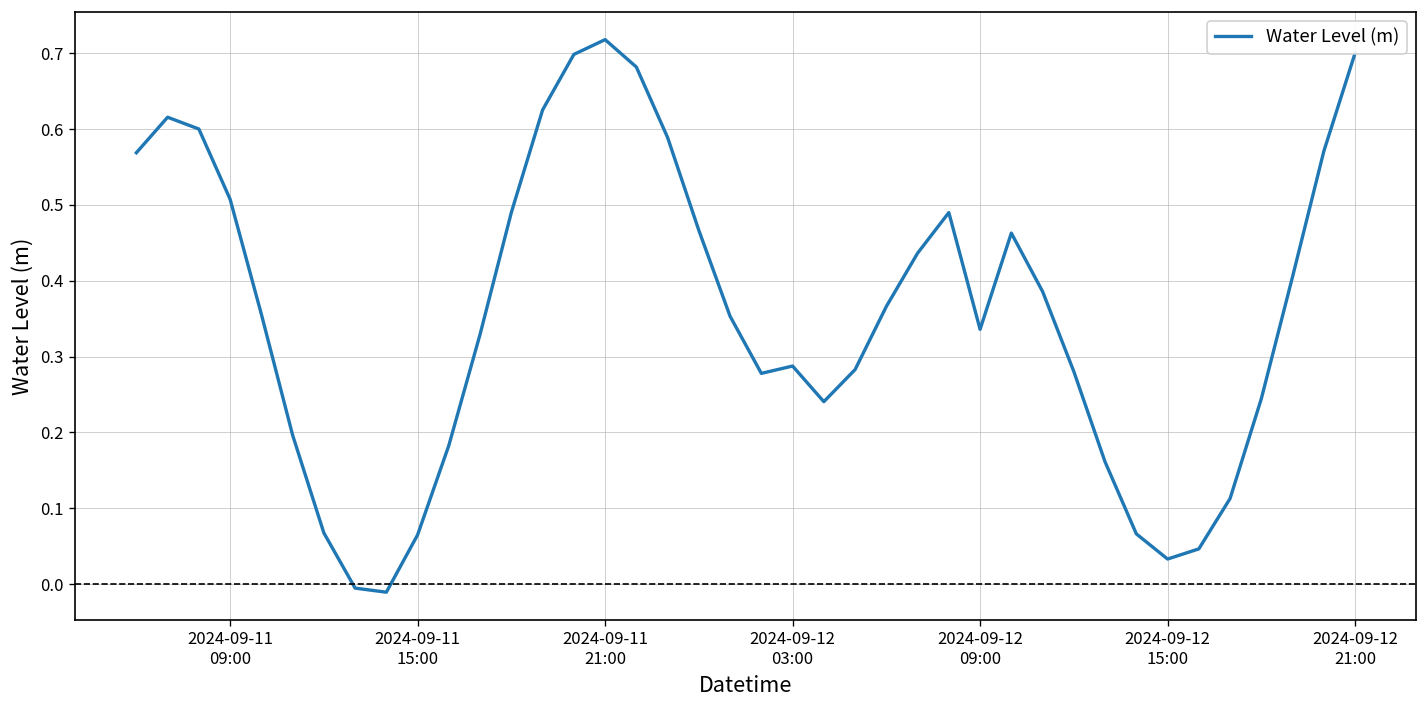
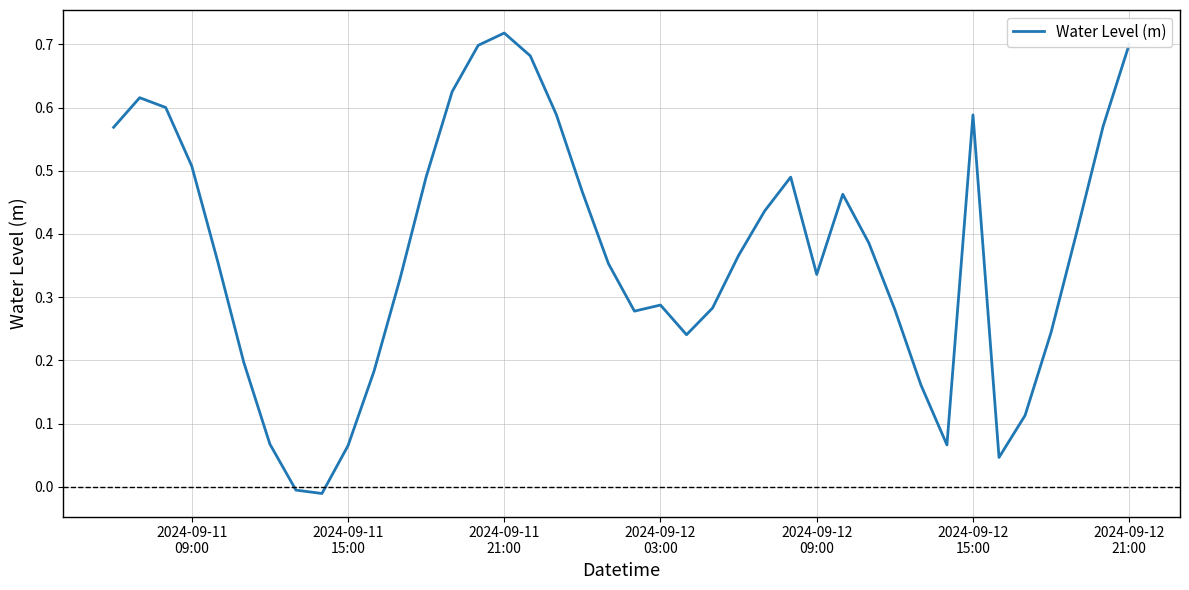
2024-09-12 15:00: 0.03 -> 0.59
